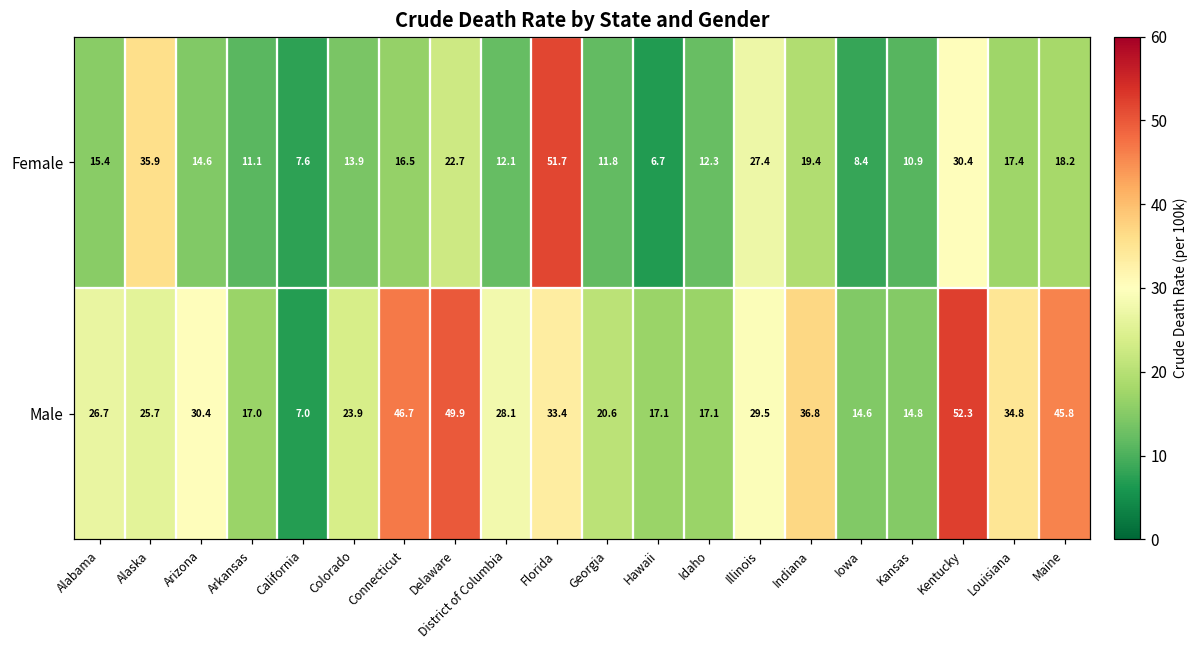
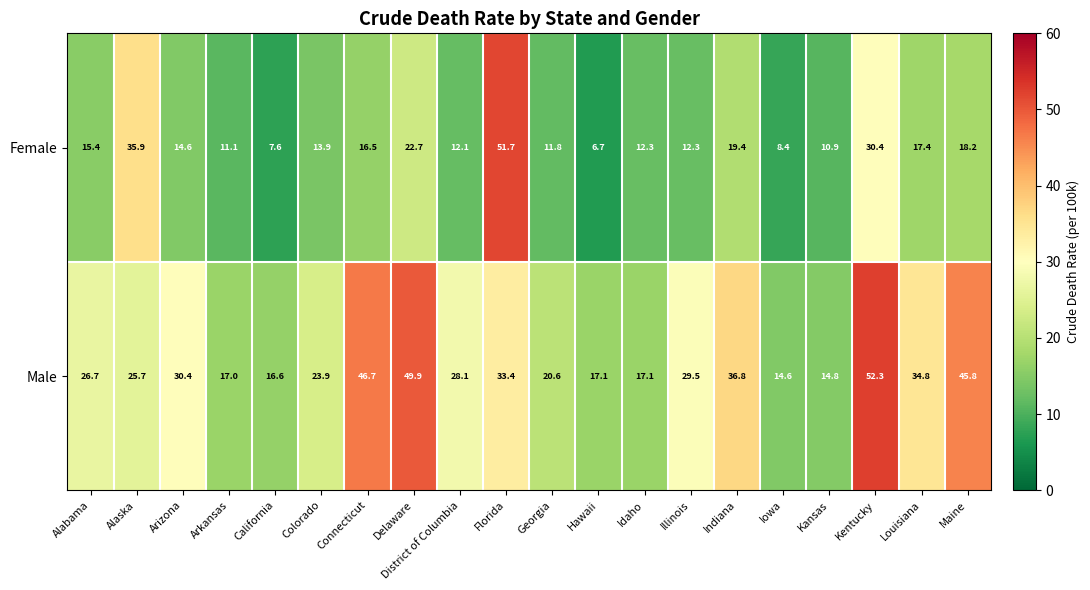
Female, Illinois: 27.4 -> 12.3
Male, California: 7.0 -> 16.6
